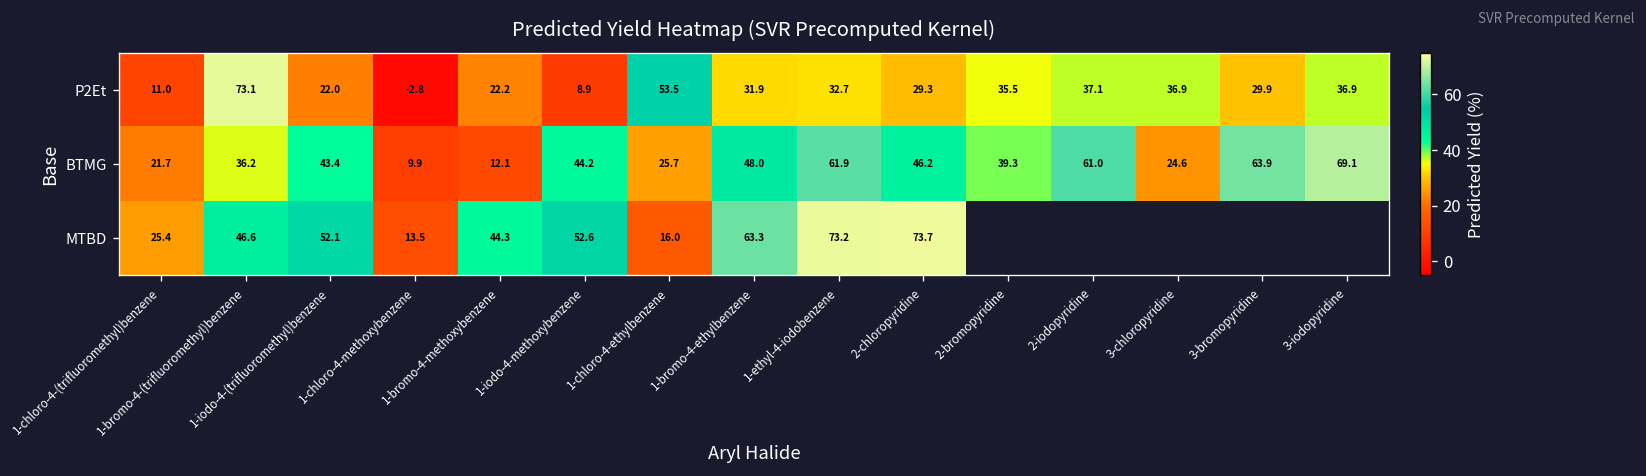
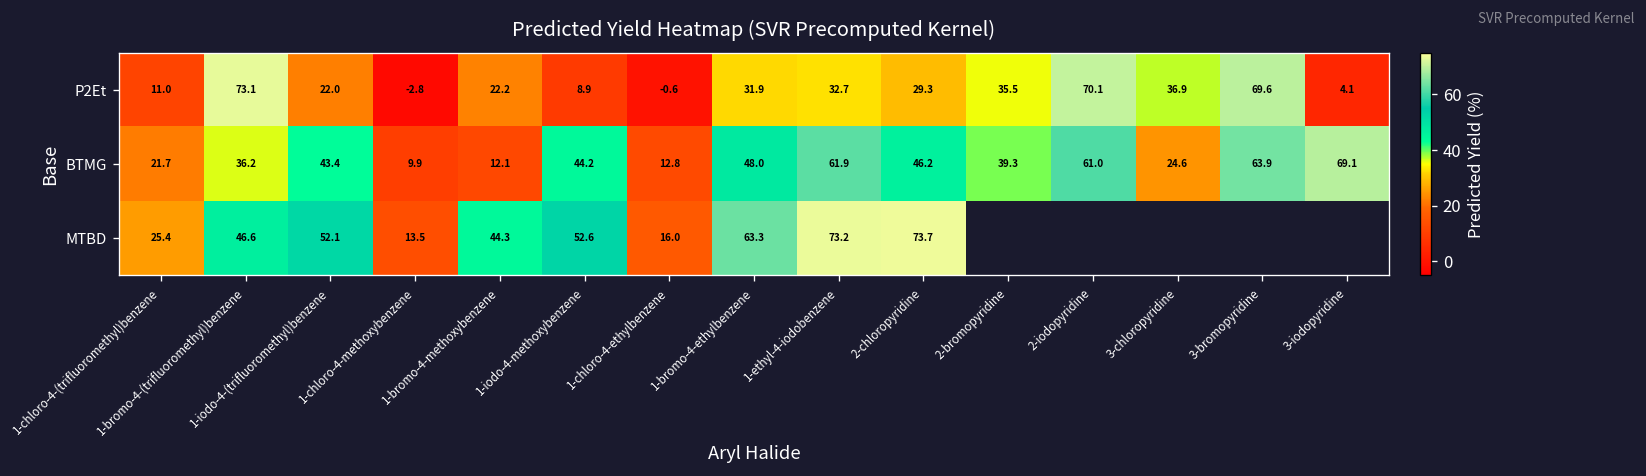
P2Et, 1-chloro-4-ethylbenzene: 53.5 -> -0.6
P2Et, 2-iodopyridine: 37.1 -> 70.1
P2Et, 3-bromopyridine: 29.9 -> 69.6
P2Et, 3-iodopyridine: 36.9 -> 4.1
BTMG, 1-chloro-4-ethylbenzene: 25.7 -> 12.8
